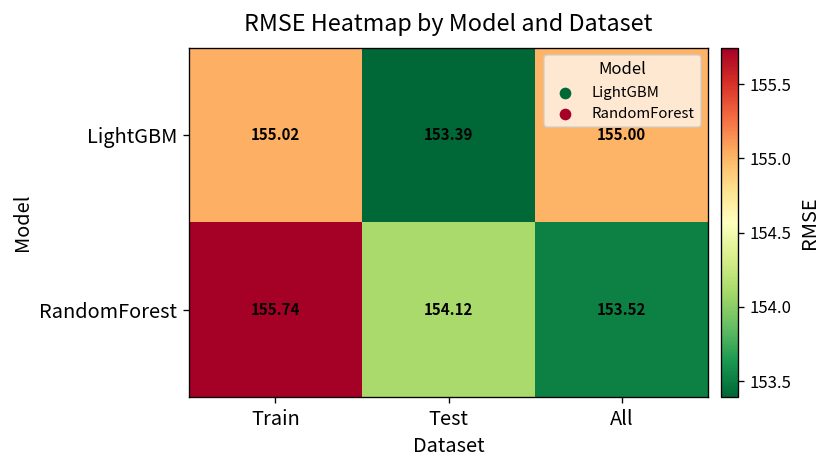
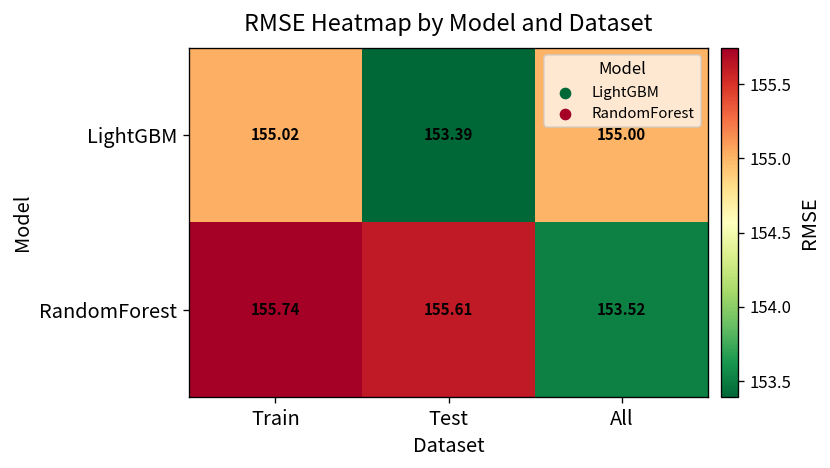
RandomForest, Test: 154.12 -> 155.61
